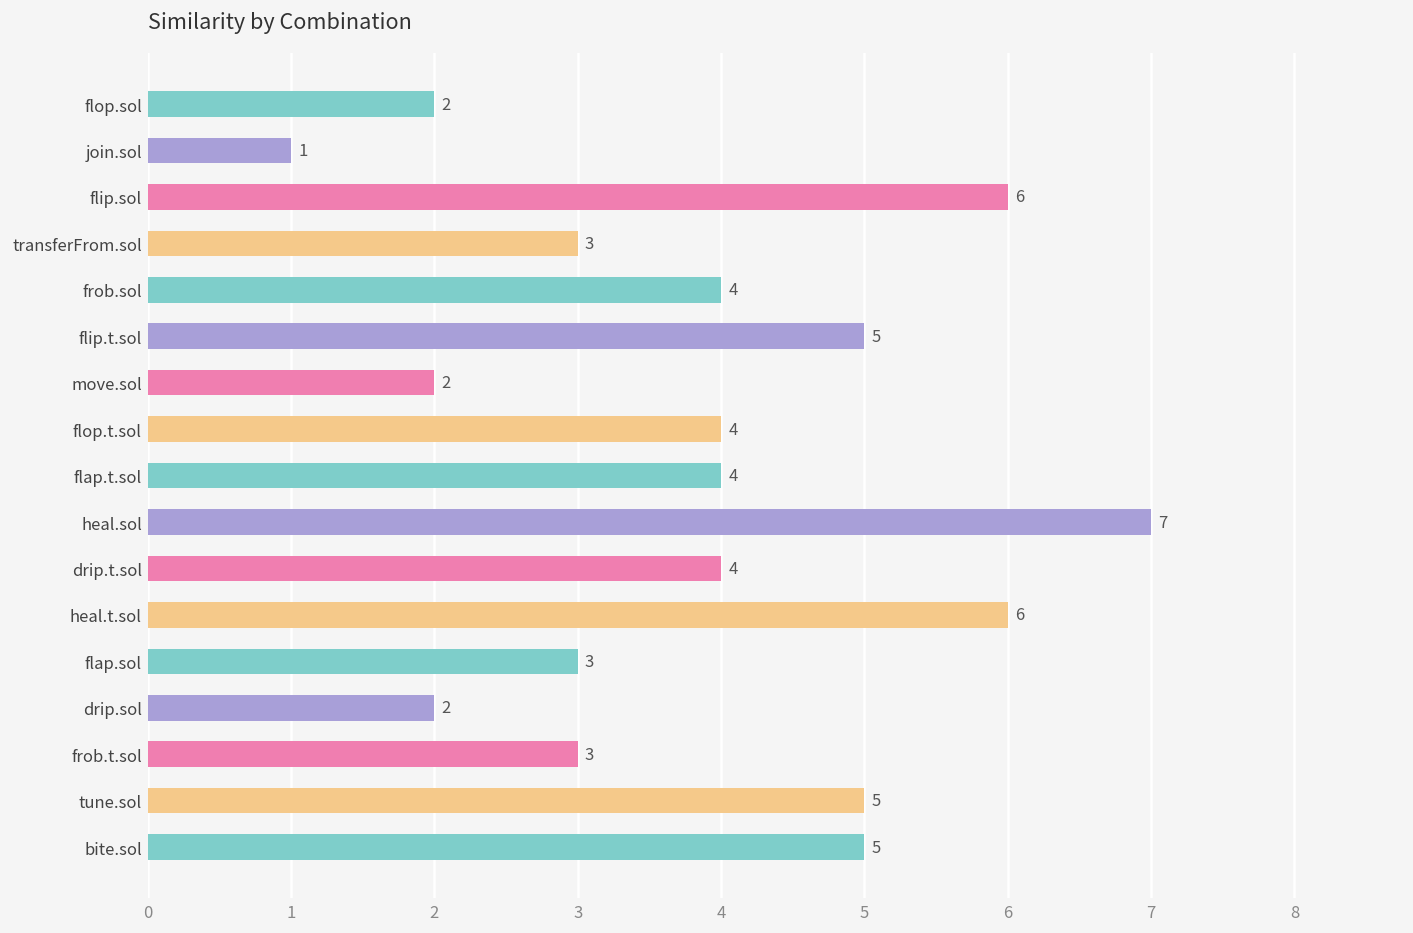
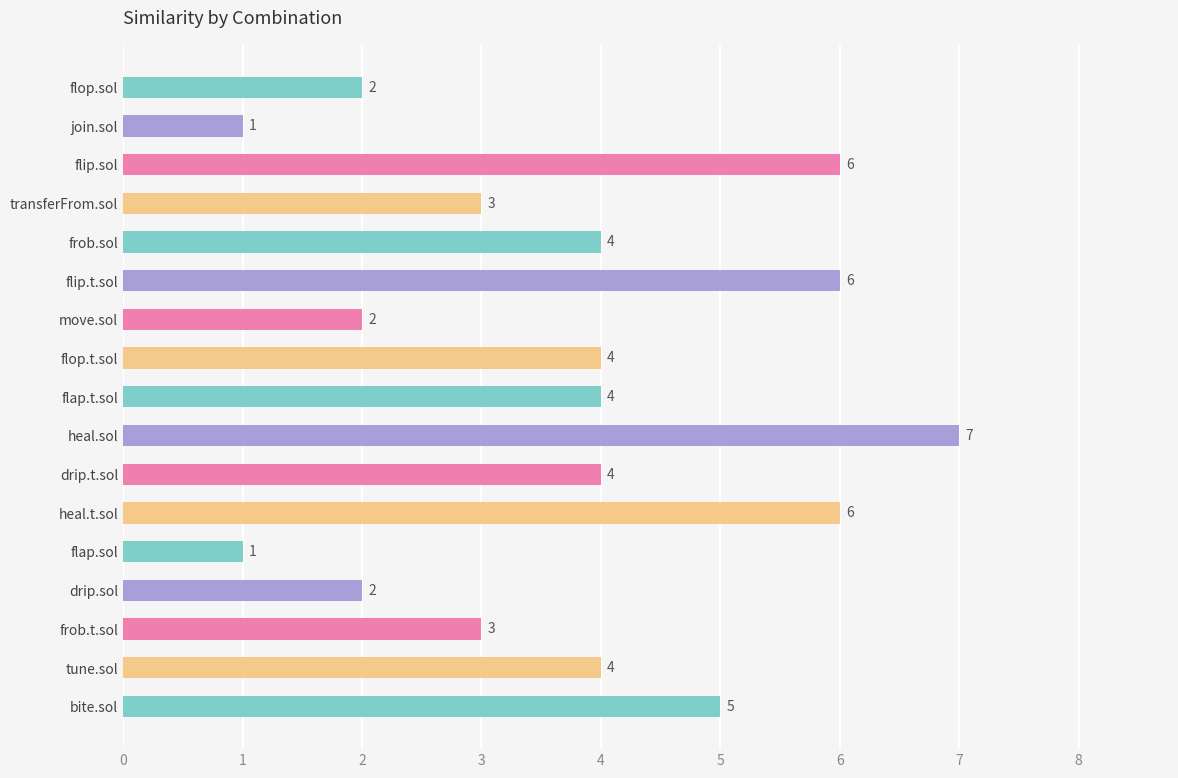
flip.t.sol: 5 -> 6
flap.sol: 3 -> 1
tune.sol: 5 -> 4
